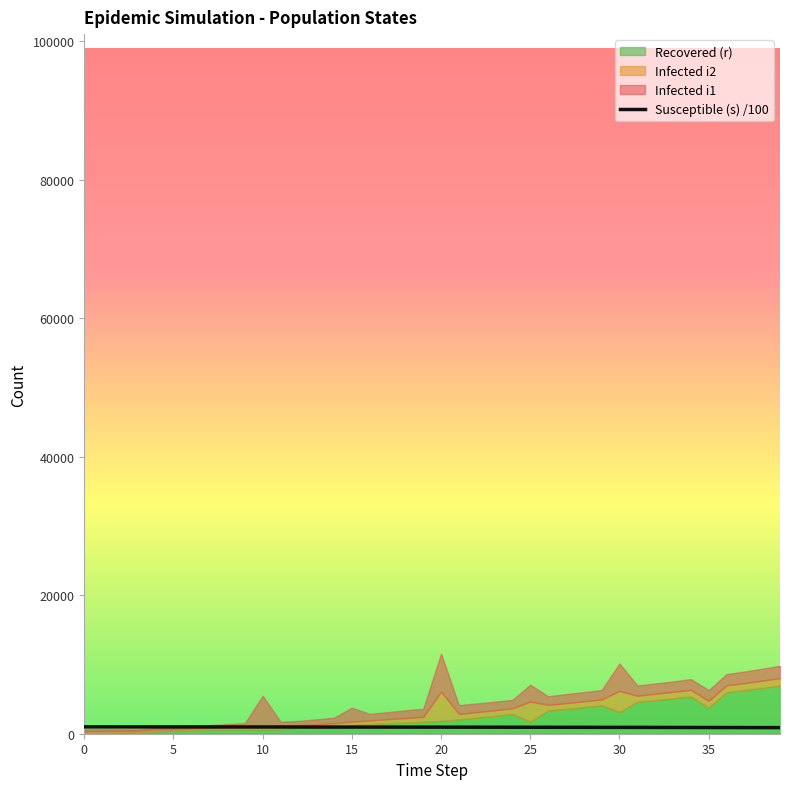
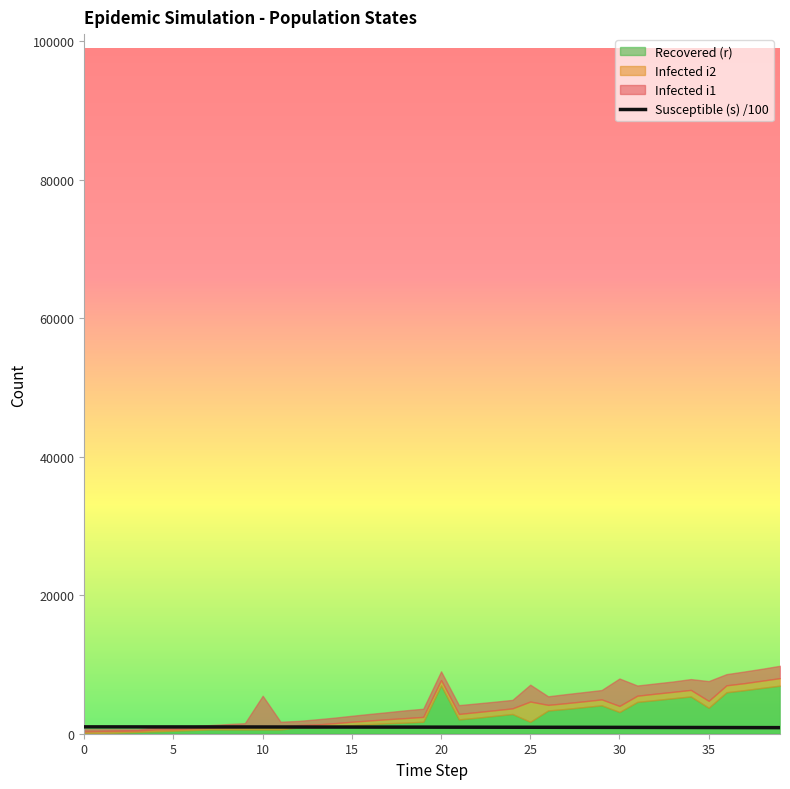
Infected i1, 15: 2000 -> 1000
Recovered (r), 20: 2000 -> 7000
Infected i2, 20: 4000 -> 1000
Infected i1, 20: 6000 -> 1000
Infected i2, 30: 3000 -> 1000
Infected i1, 35: 2000 -> 3000
